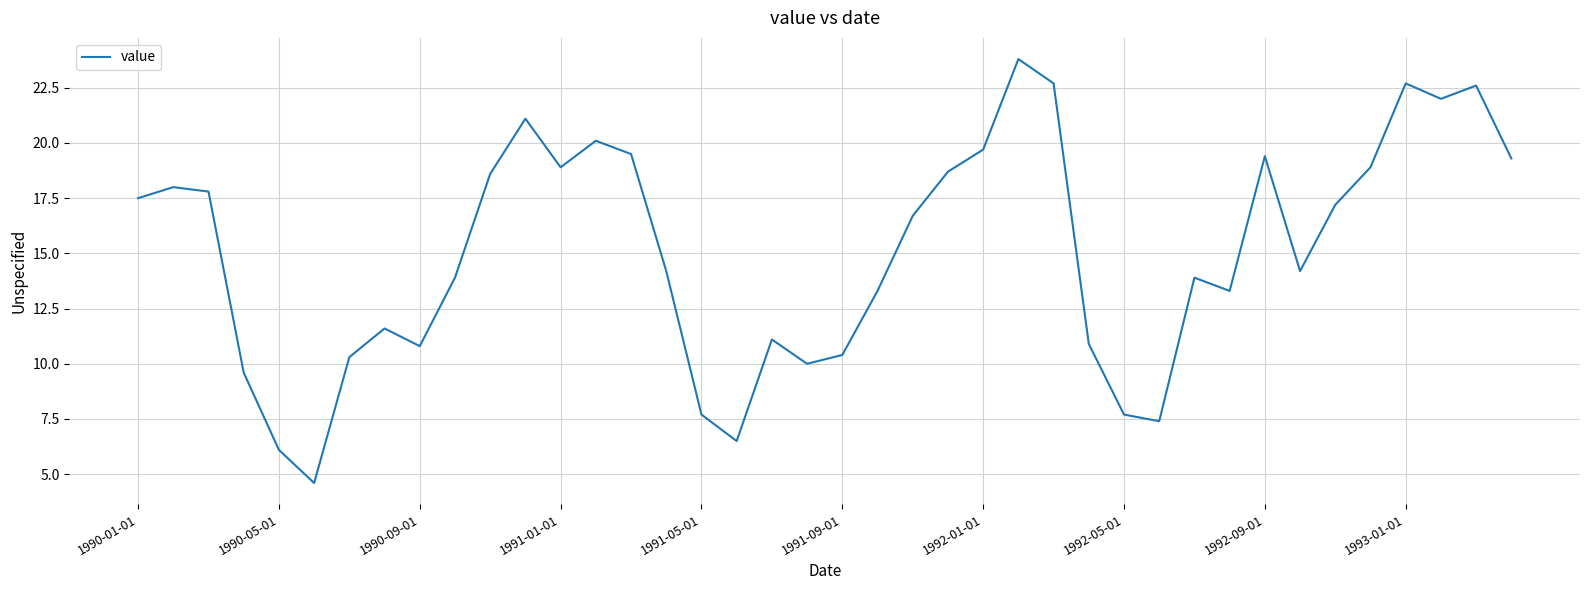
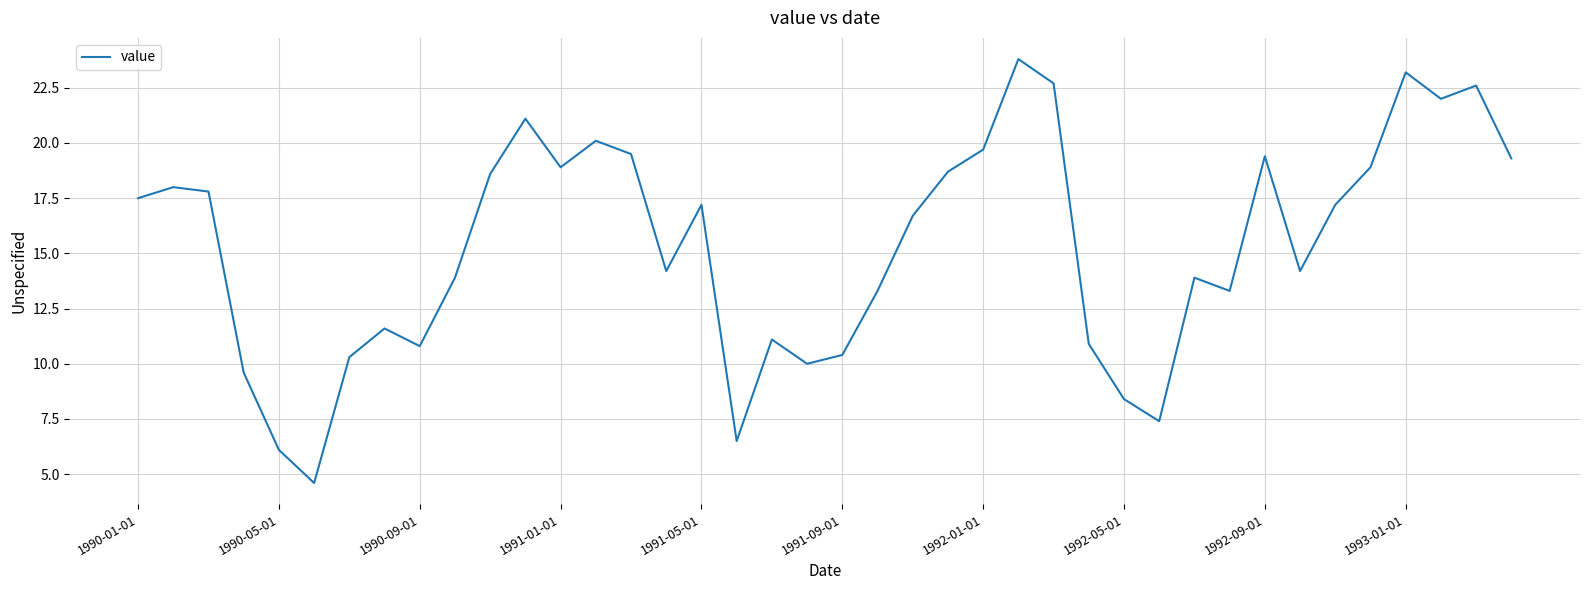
1991-05-01: 7.7 -> 17.2
1992-05-01: 7.7 -> 8.4
1993-01-01: 22.7 -> 23.2
